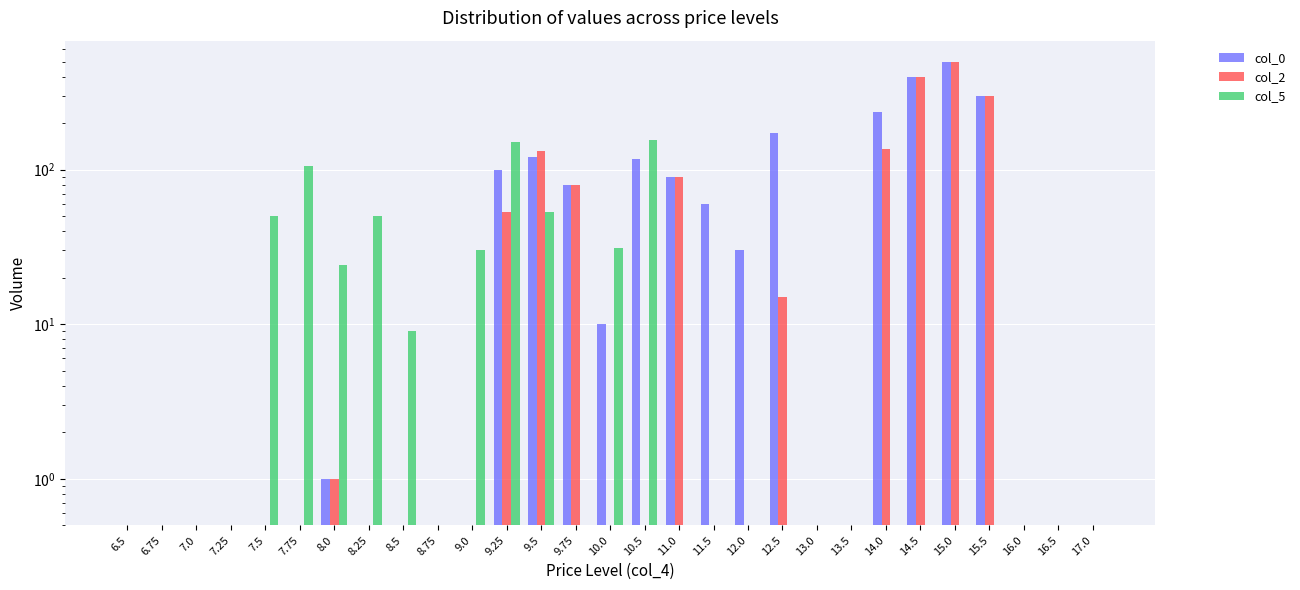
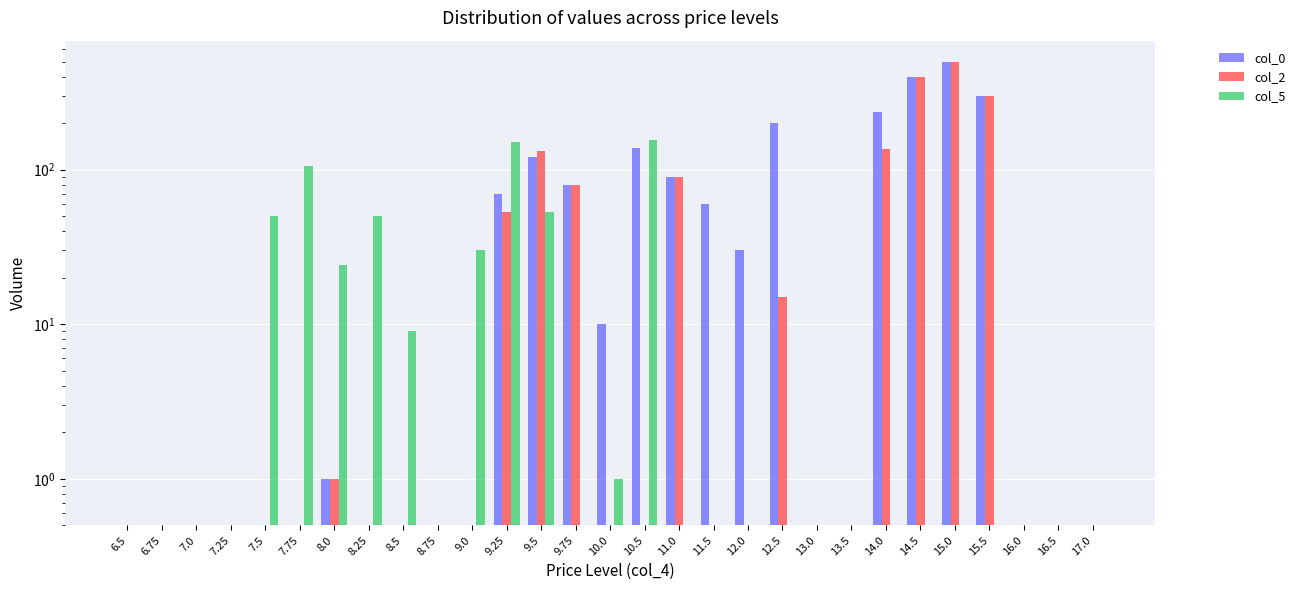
col_0, 9.25: 100 -> 70
col_5, 10.0: 31 -> 1
col_0, 10.5: 120 -> 140
col_0, 12.5: 170 -> 200
